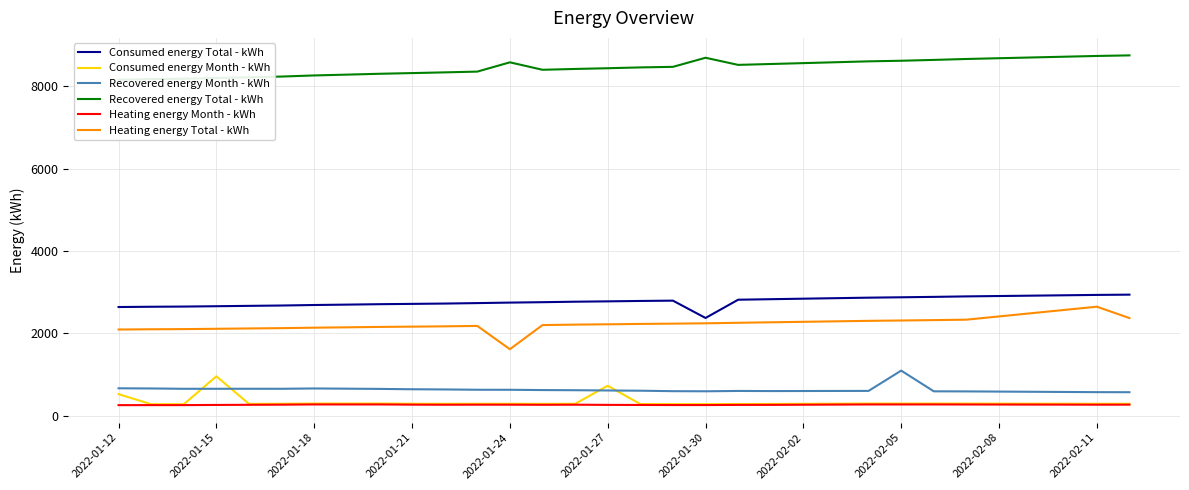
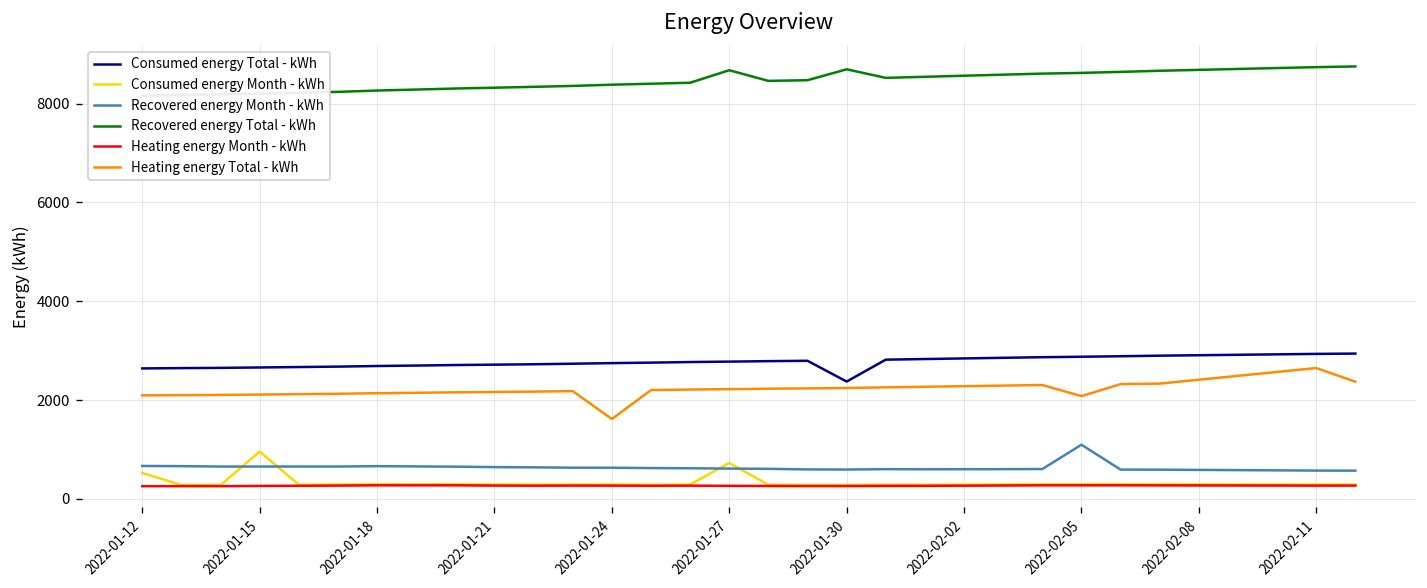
Recovered energy Total - kWh, 2022-01-24: 8600 -> 8400
Recovered energy Total - kWh, 2022-01-27: 8400 -> 8700
Heating energy Total - kWh, 2022-02-05: 2300 -> 2100
